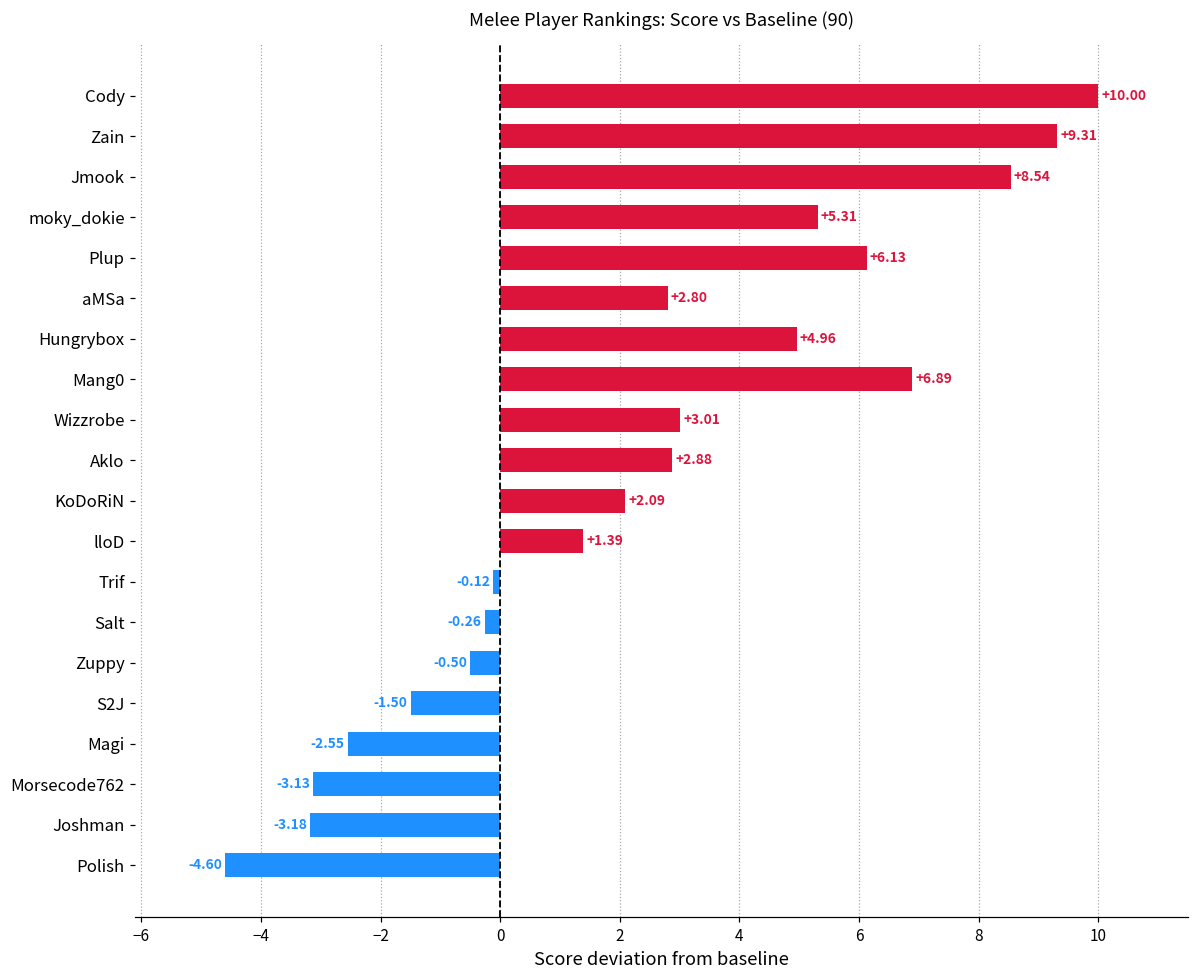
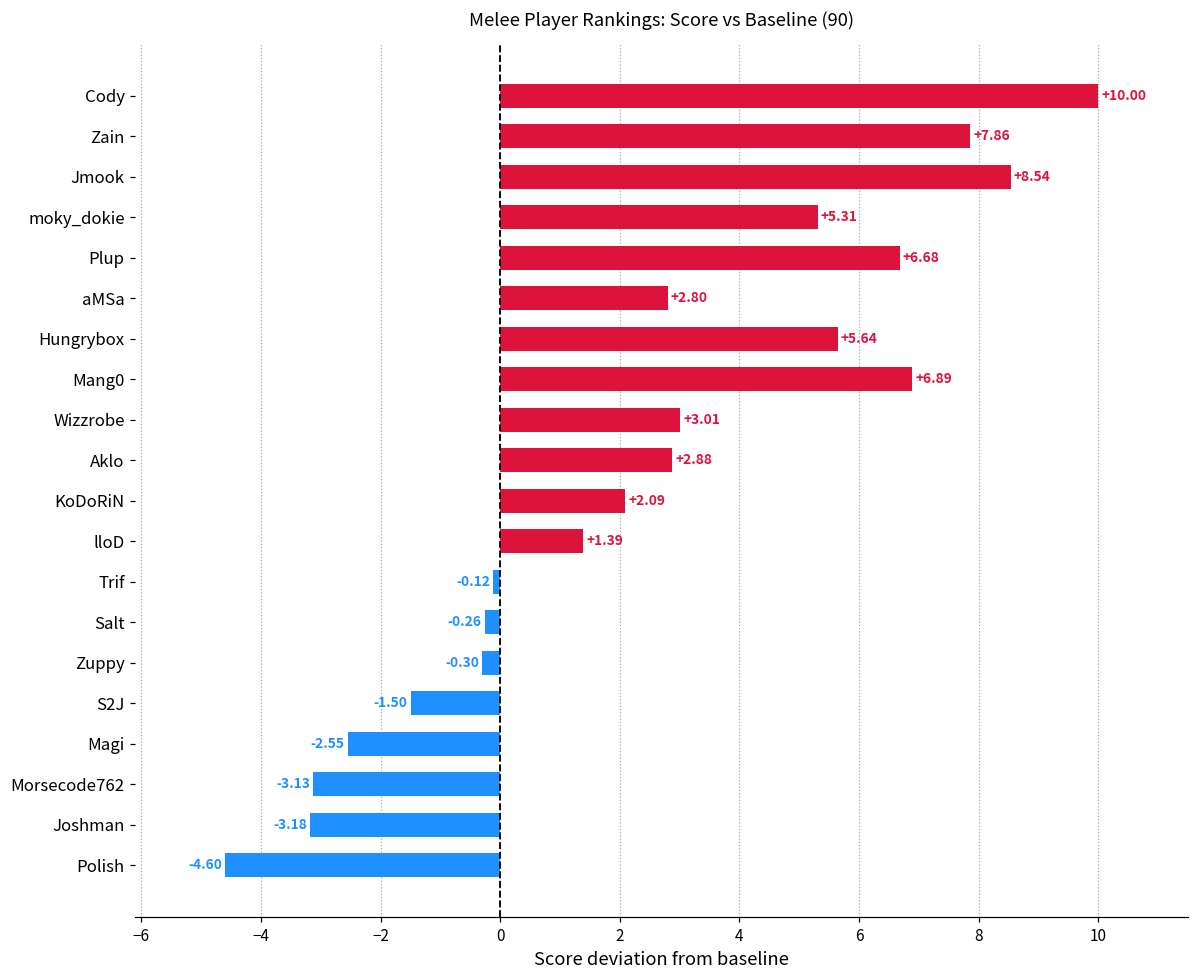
Zain: +9.31 -> +7.86
Plup: +6.13 -> +6.68
Hungrybox: +4.96 -> +5.64
Zuppy: -0.50 -> -0.30
